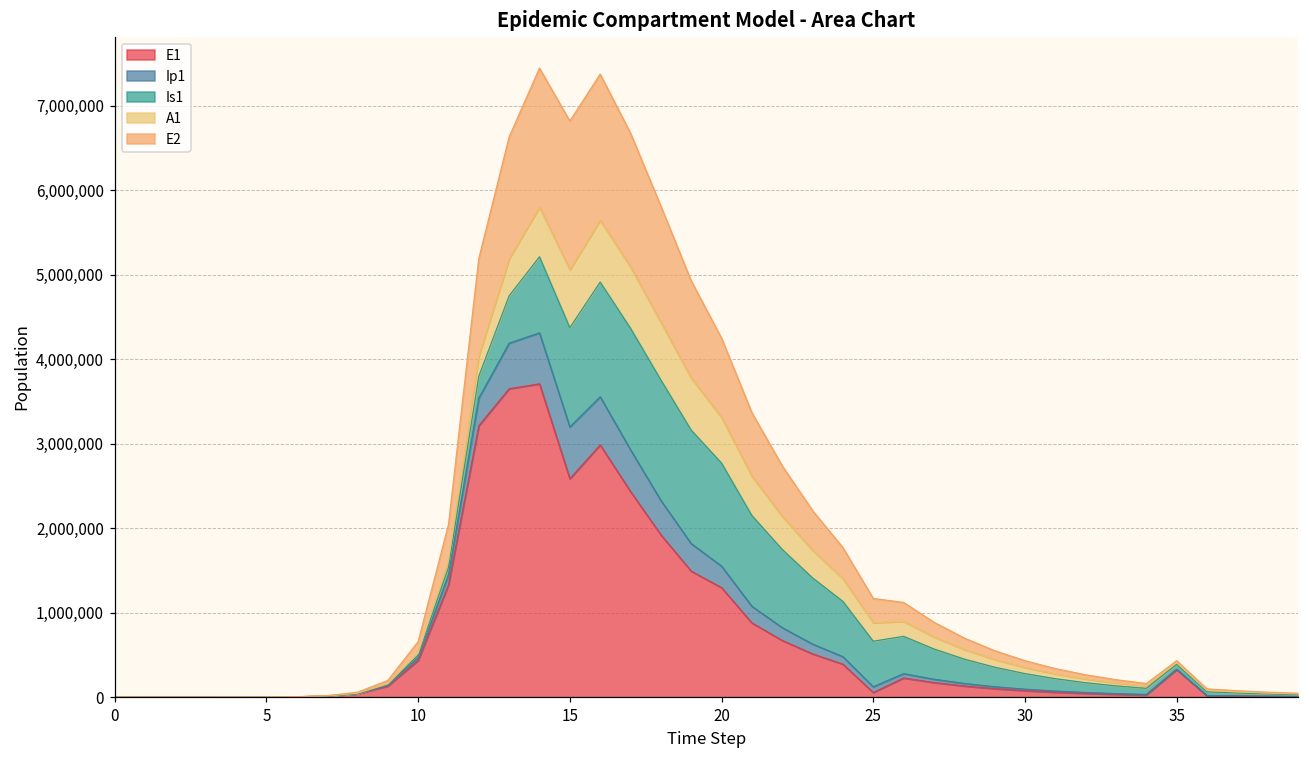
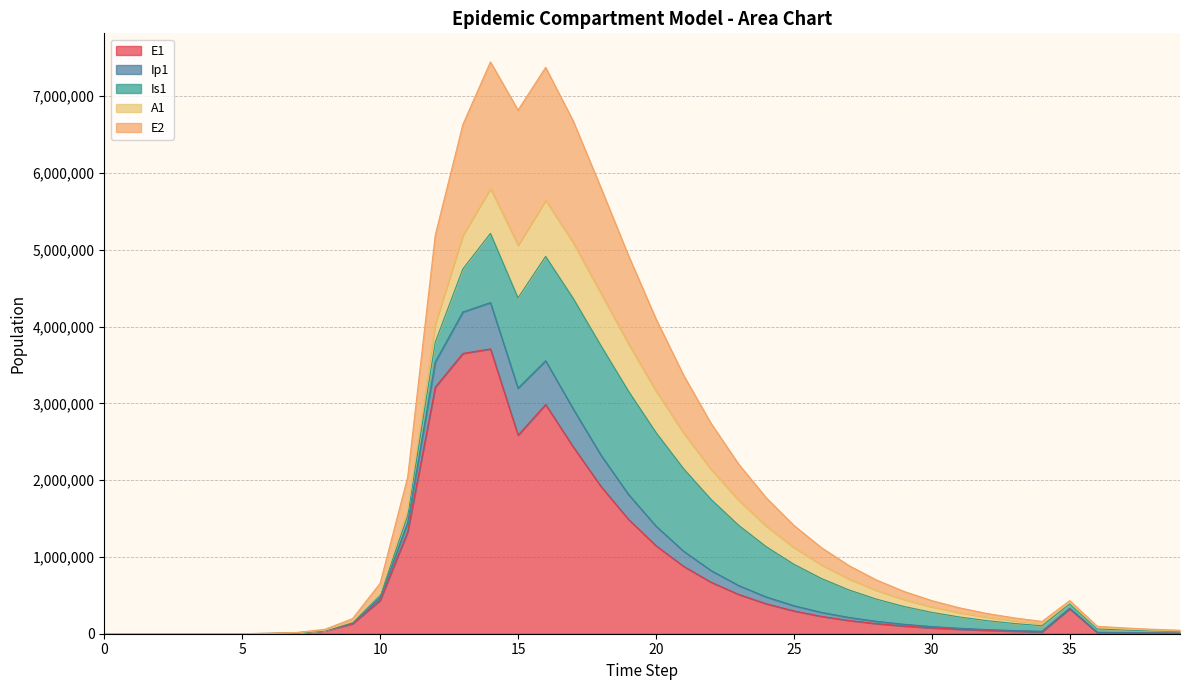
E1, 20: 1,300,000 -> 1,100,000
E1, 25: 100,000 -> 300,000
